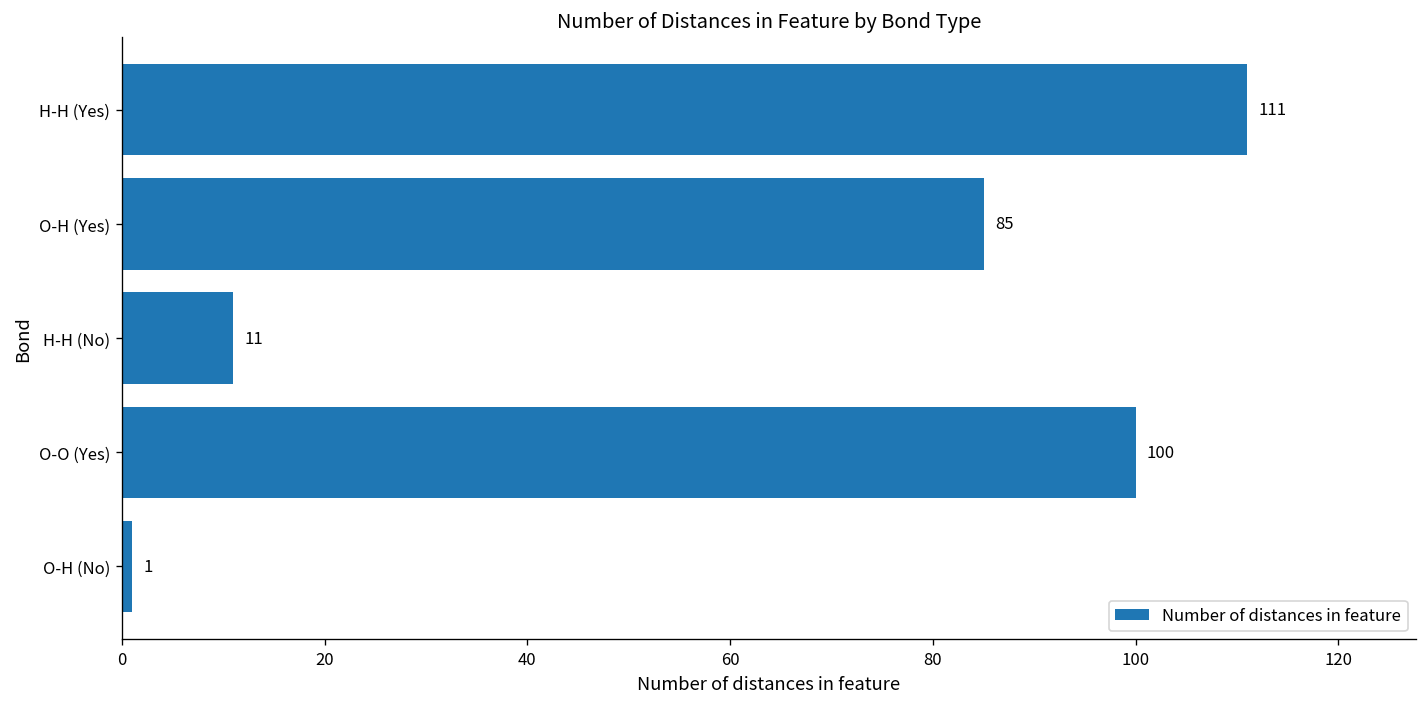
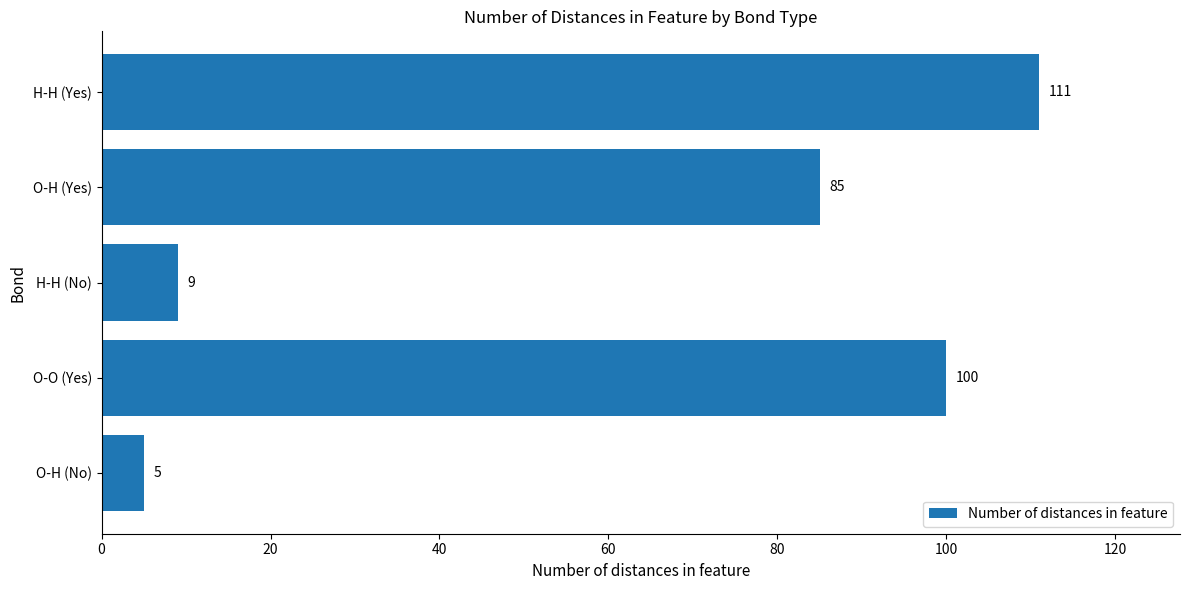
H-H (No): 11 -> 9
O-H (No): 1 -> 5
